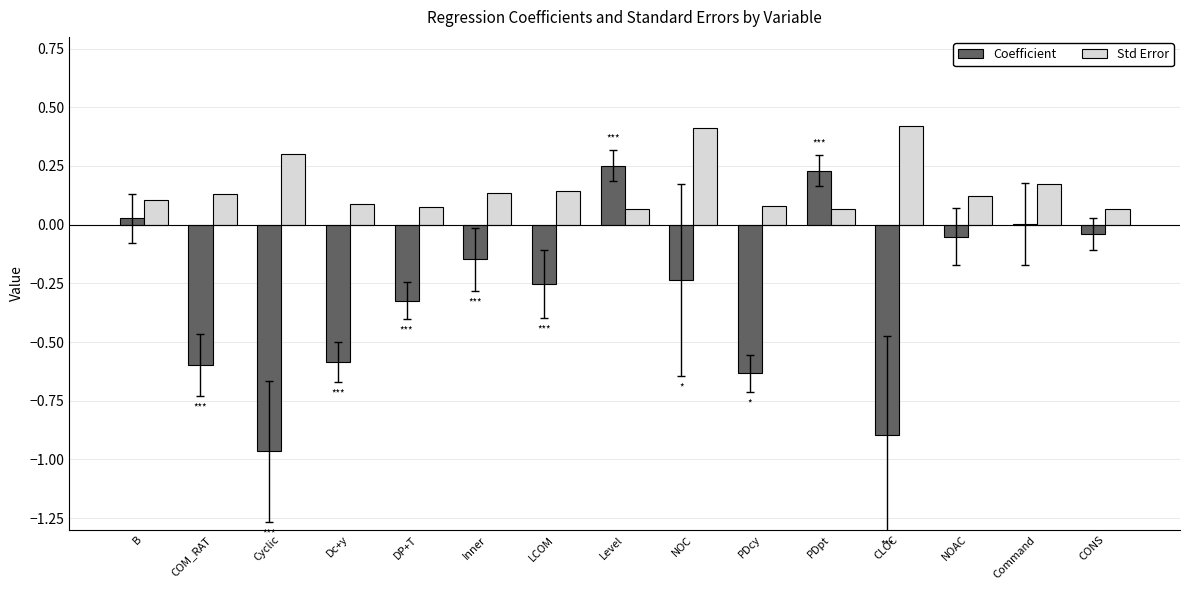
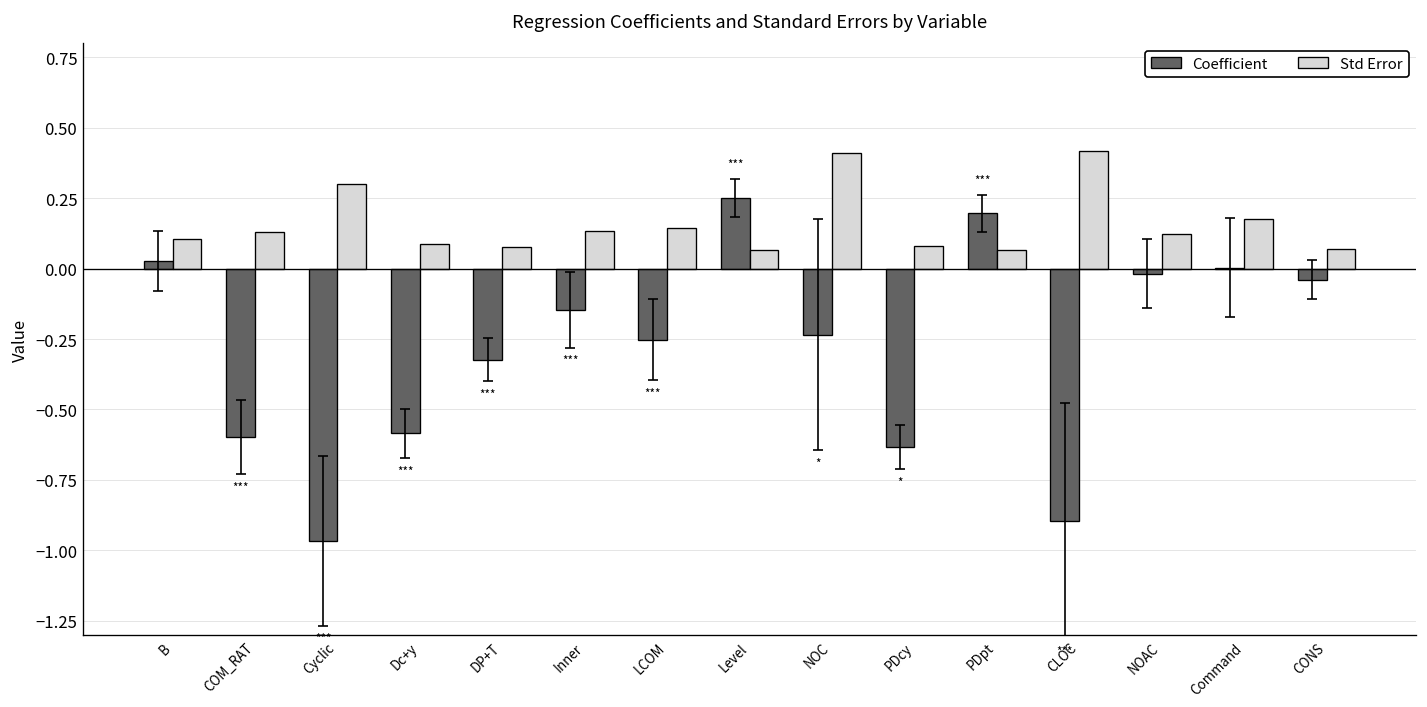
Coefficient, PDpt: 0.23 -> 0.20
Coefficient, NOAC: -0.05 -> -0.02
